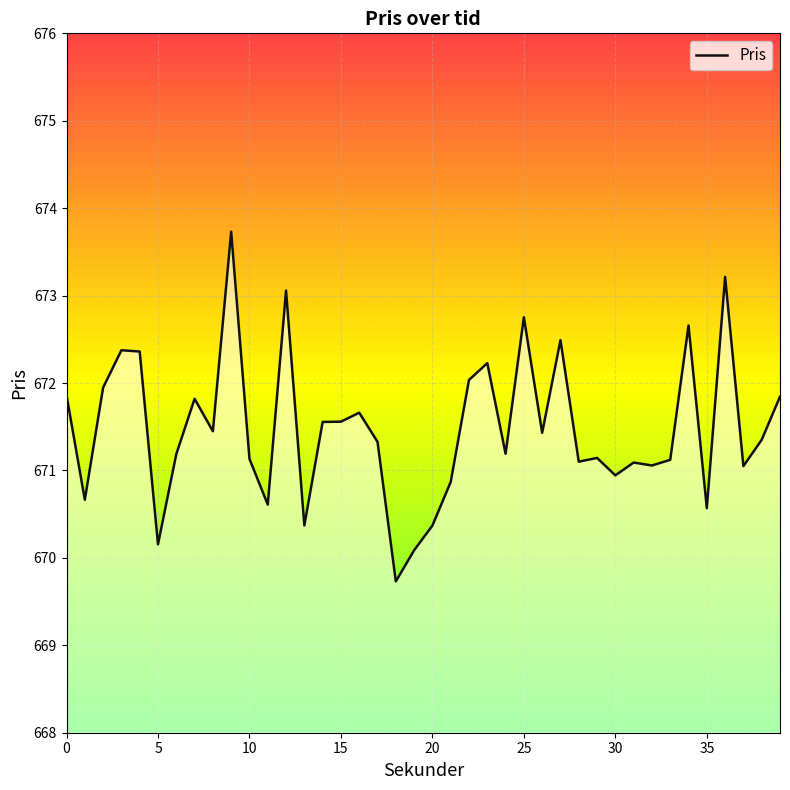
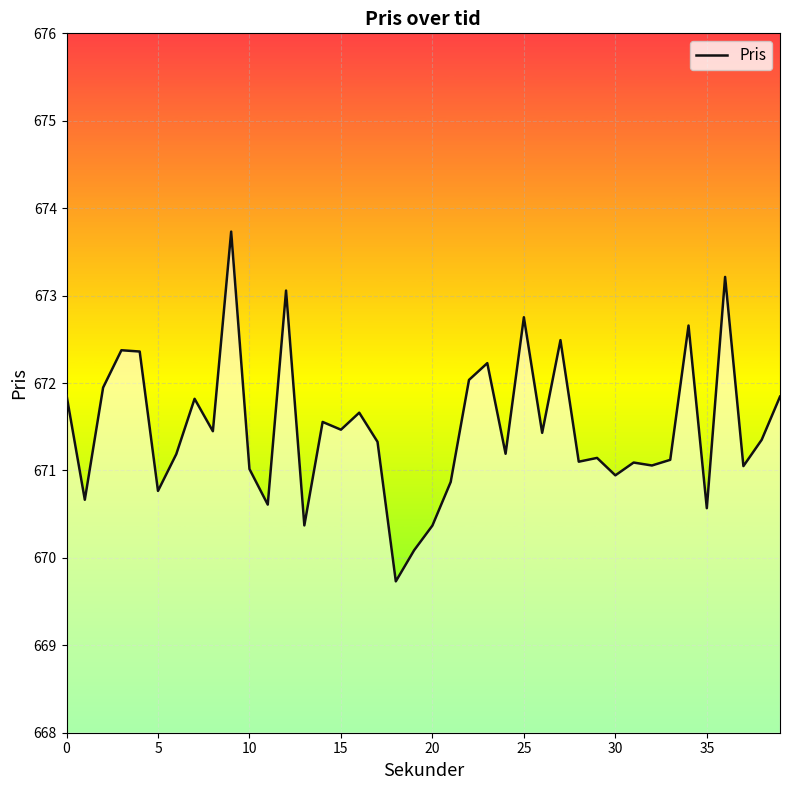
5: 670.2 -> 670.8
10: 671.1 -> 671.0
15: 671.6 -> 671.5
